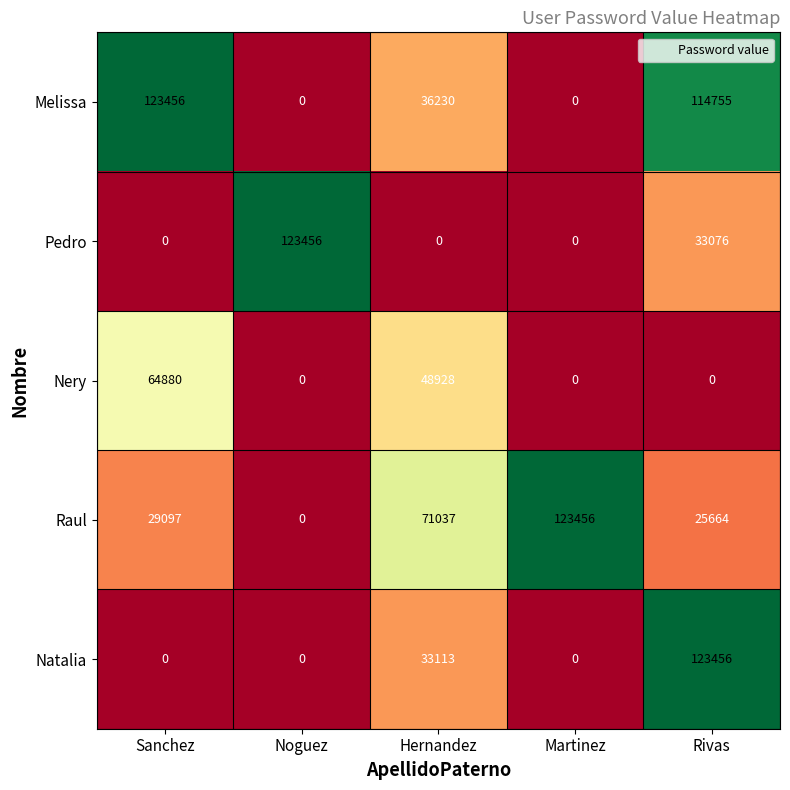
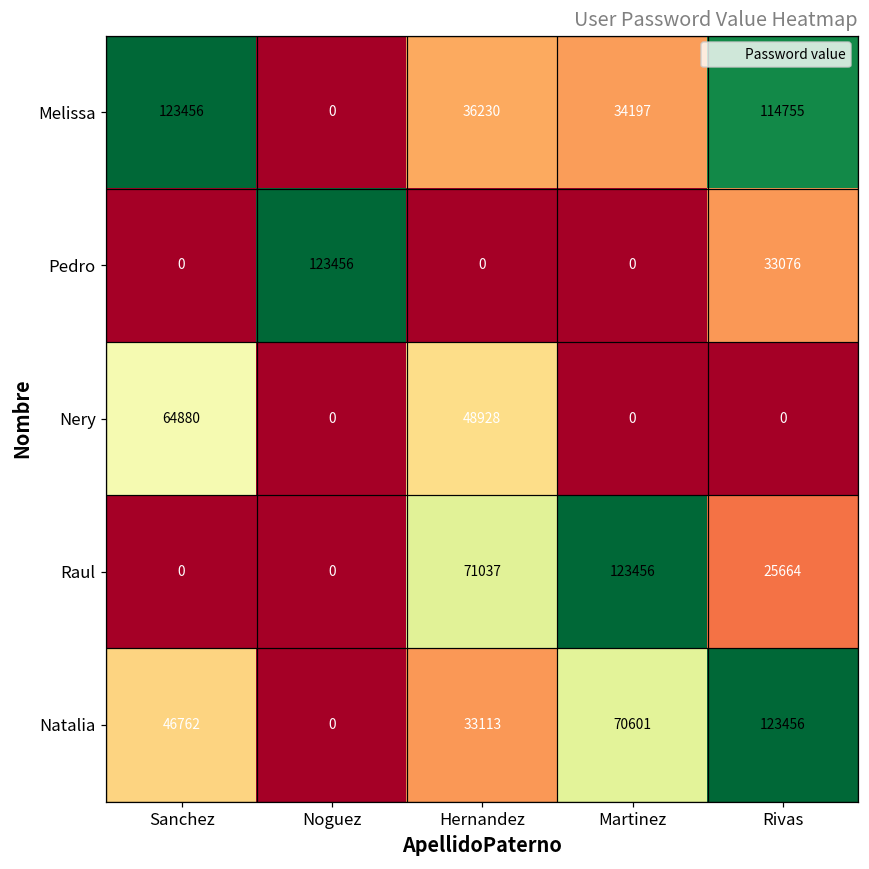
Melissa, Martinez: 0 -> 34197
Raul, Sanchez: 29097 -> 0
Natalia, Sanchez: 0 -> 46762
Natalia, Martinez: 0 -> 70601
